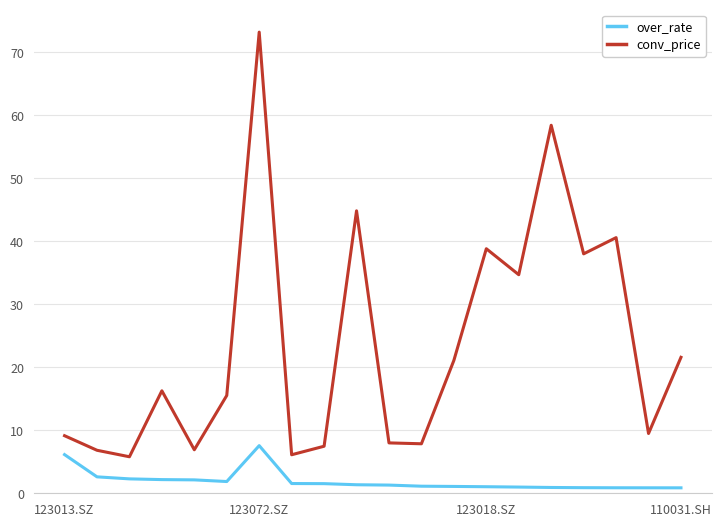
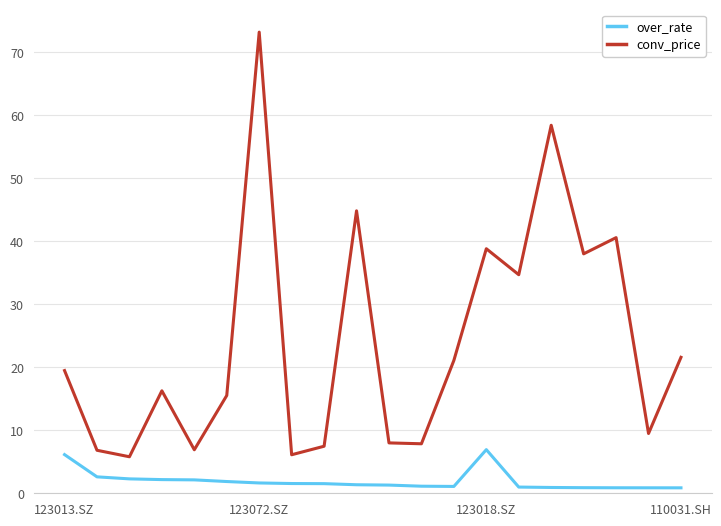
conv_price, 123013.SZ: 9 -> 19
over_rate, 123072.SZ: 8 -> 2
over_rate, 123018.SZ: 1 -> 7
